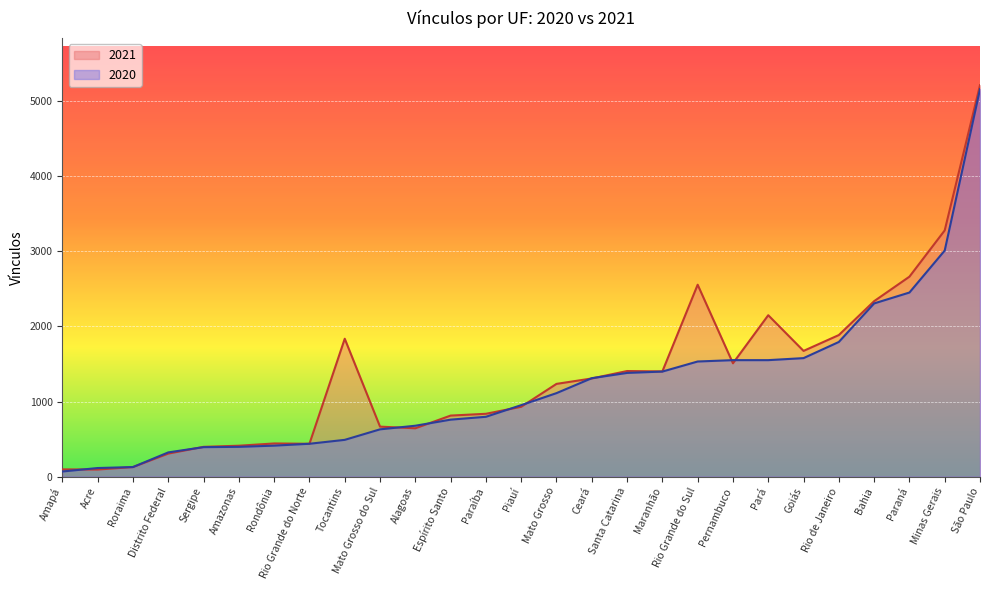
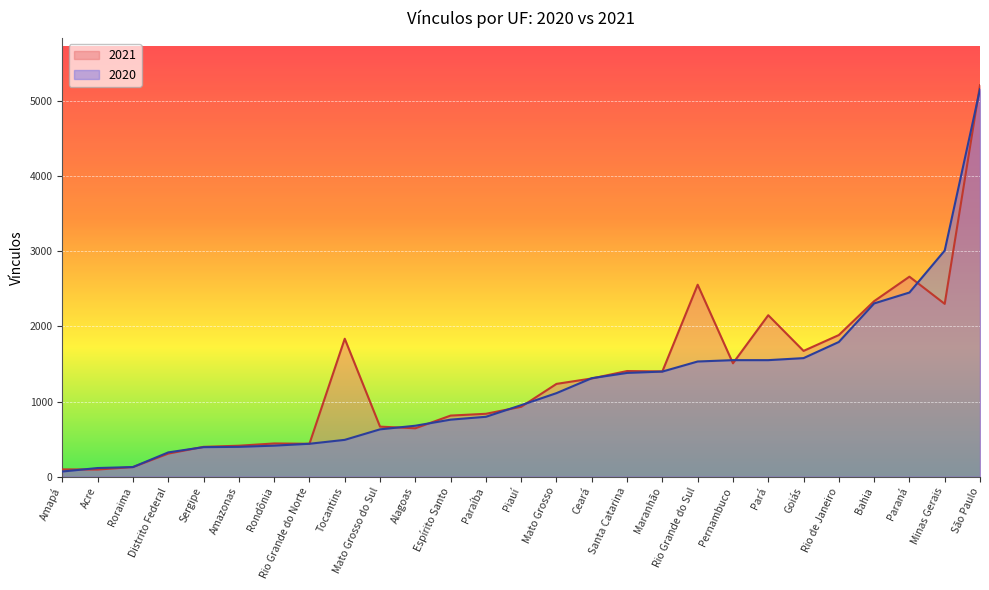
2021, Minas Gerais: 3300 -> 2300
